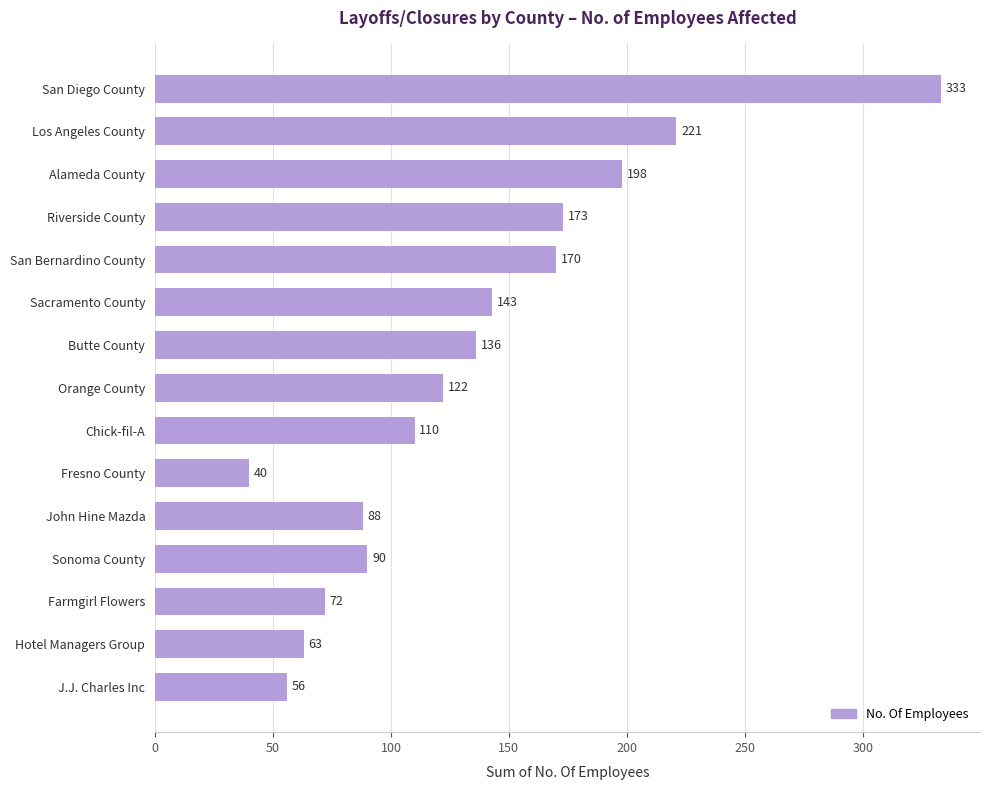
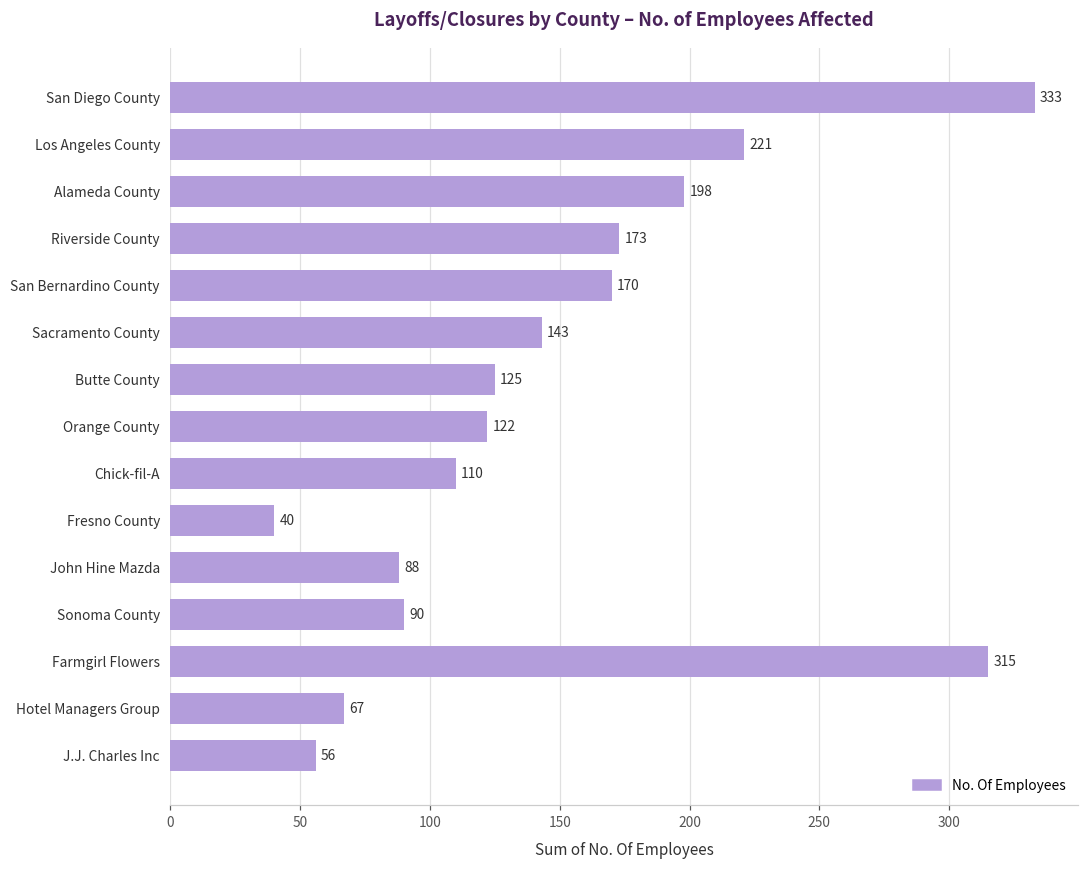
Butte County: 136 -> 125
Farmgirl Flowers: 72 -> 315
Hotel Managers Group: 63 -> 67
